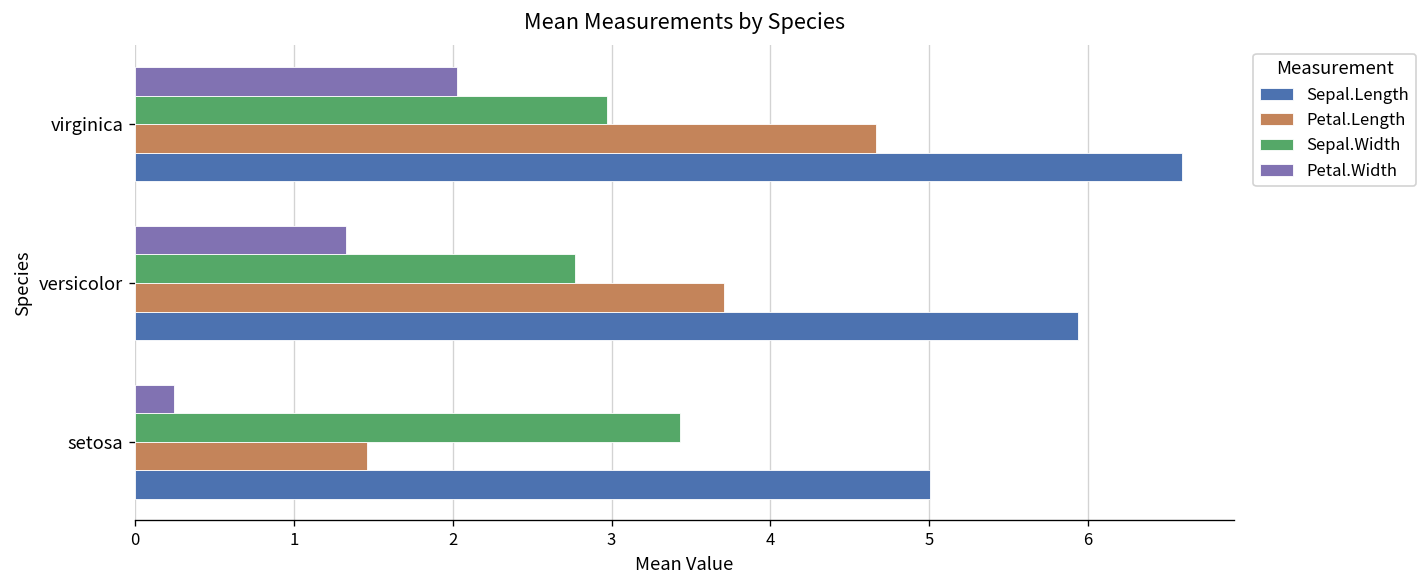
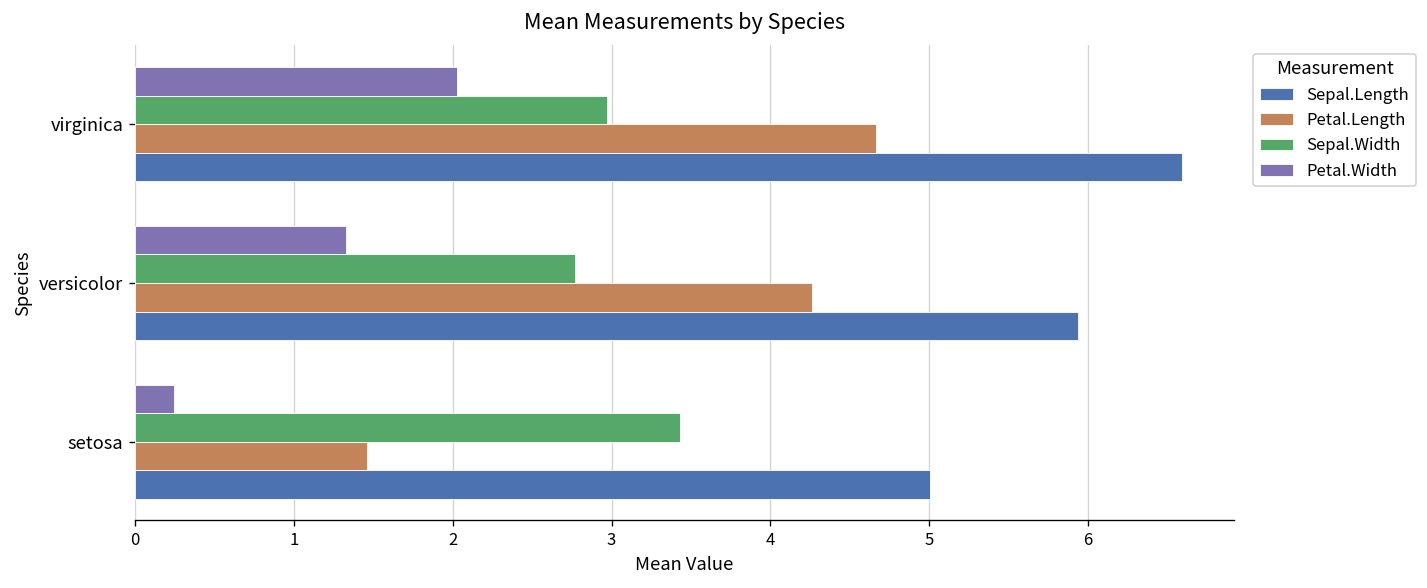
Petal.Length, versicolor: 3.71 -> 4.26
